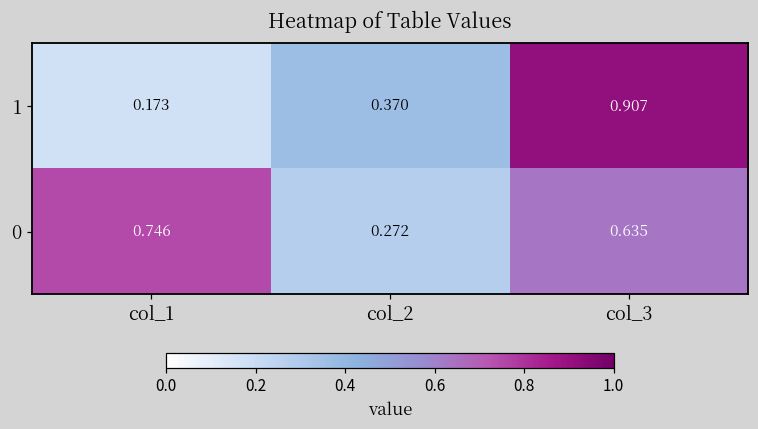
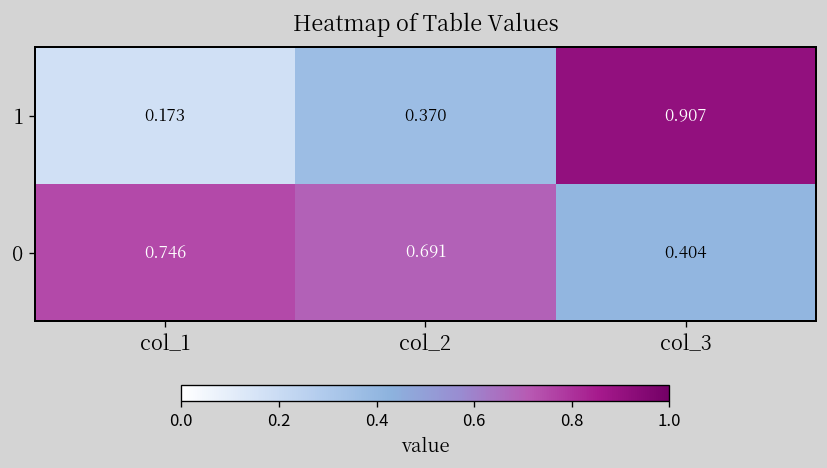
0, col_2: 0.272 -> 0.691
0, col_3: 0.635 -> 0.404
